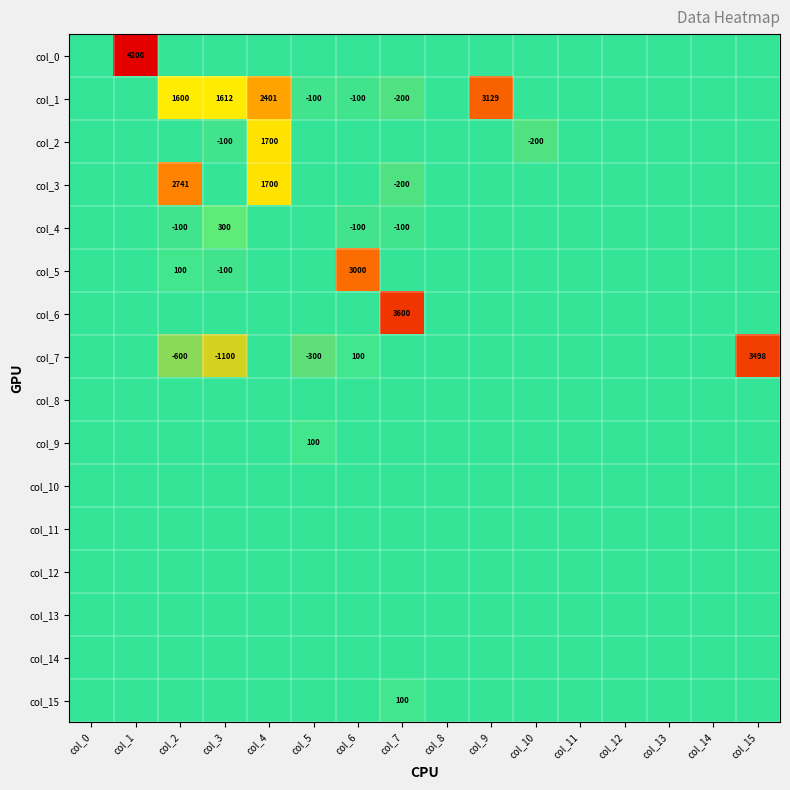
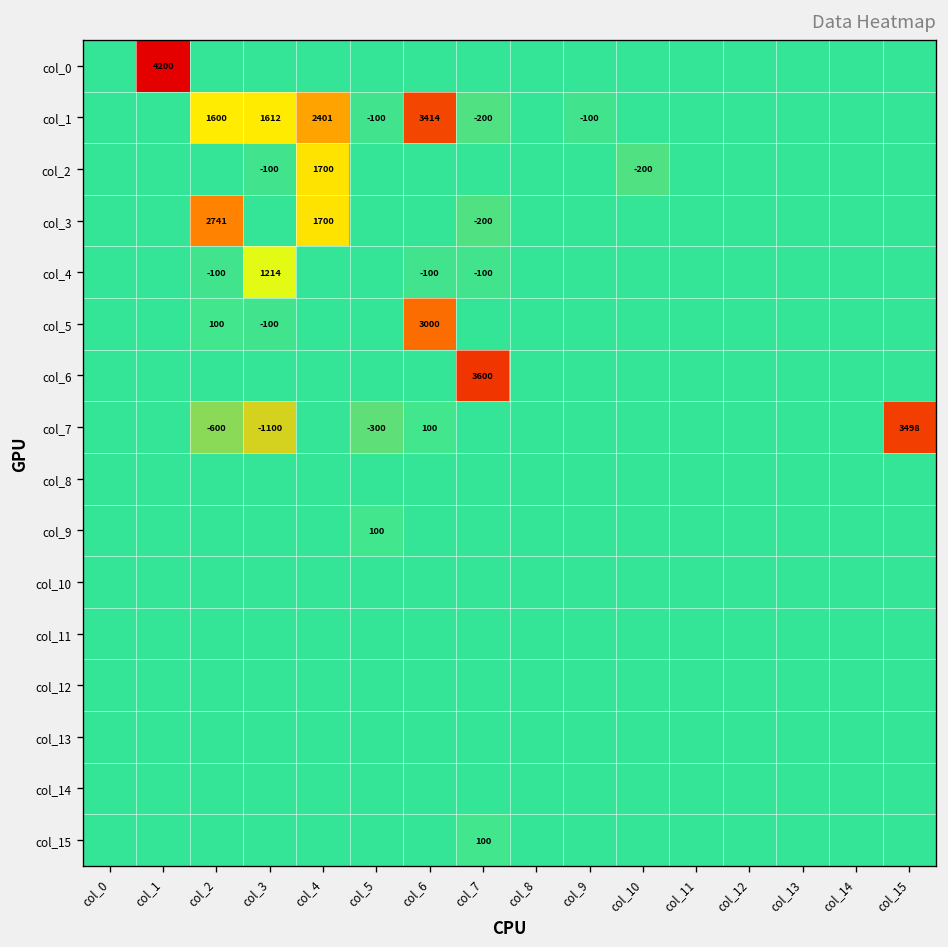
col_1, col_6: -100 -> 3414
col_1, col_9: 3129 -> -100
col_4, col_3: 300 -> 1214
